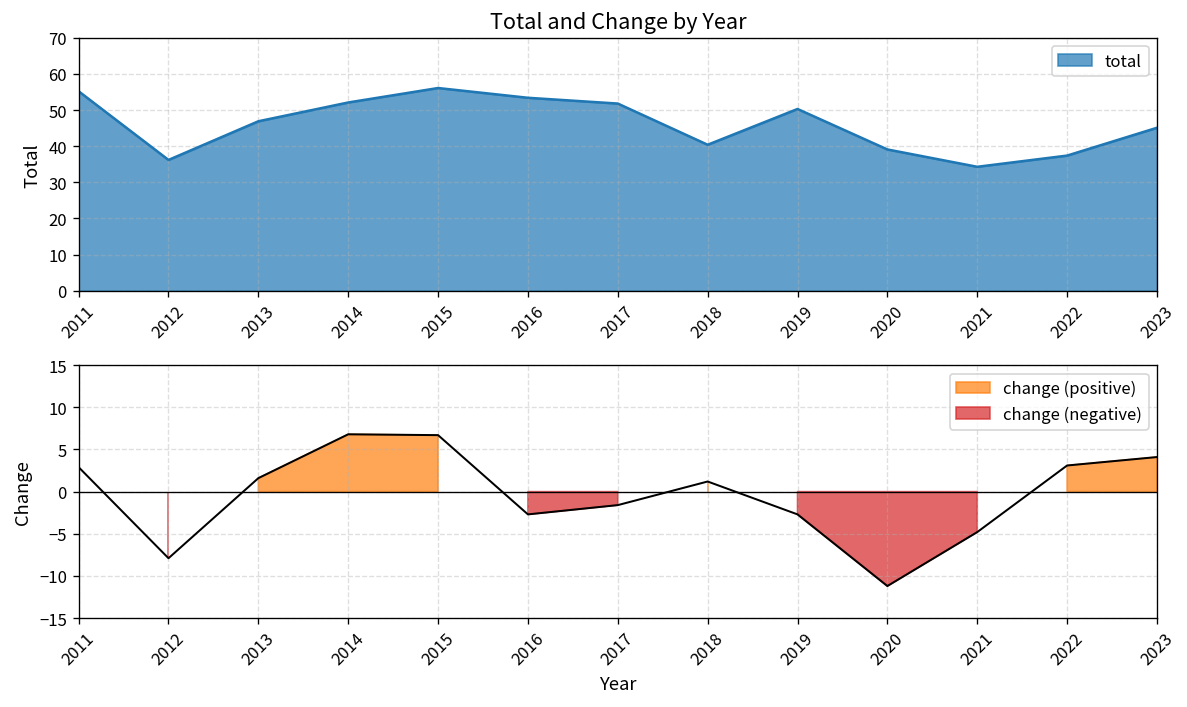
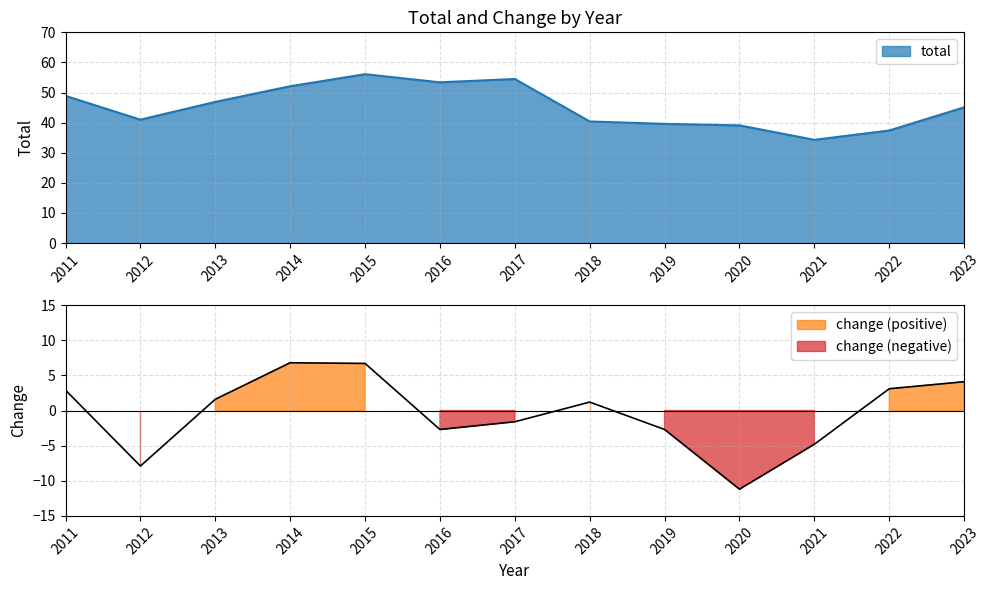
Total and Change by Year, 2011: 55 -> 49
Total and Change by Year, 2012: 36 -> 41
Total and Change by Year, 2017: 52 -> 55
Total and Change by Year, 2019: 50 -> 40
